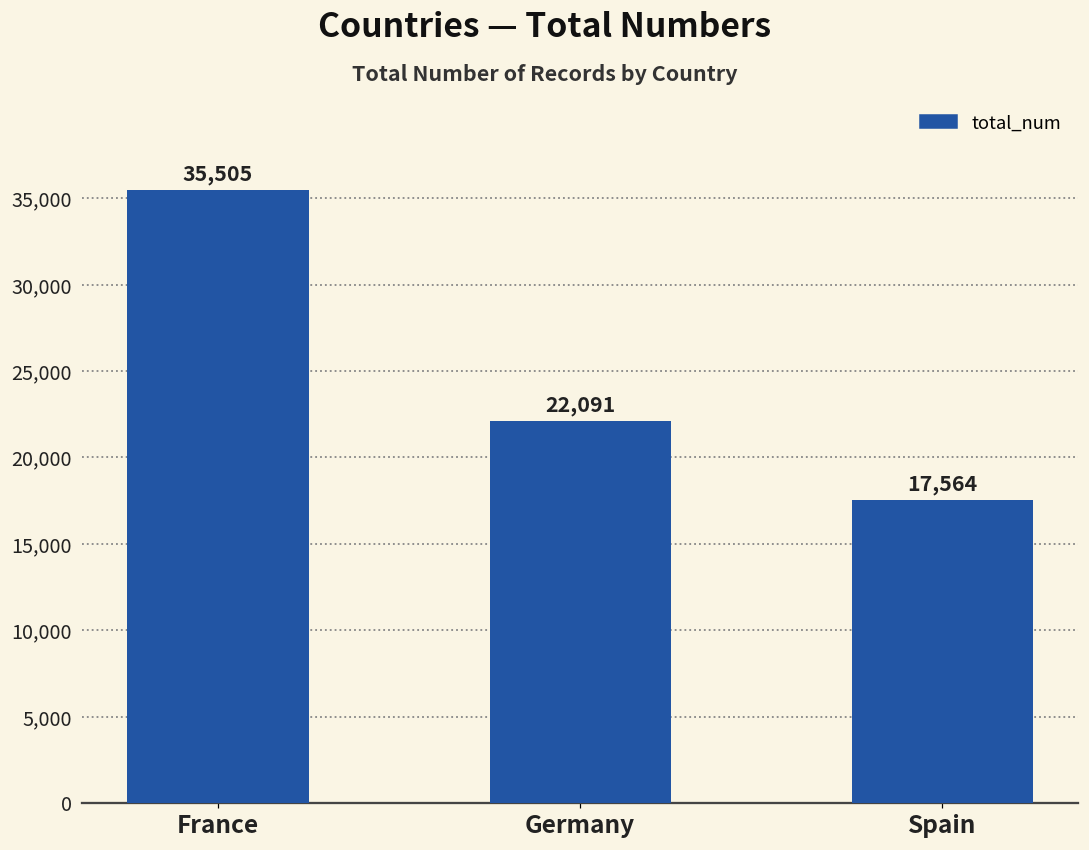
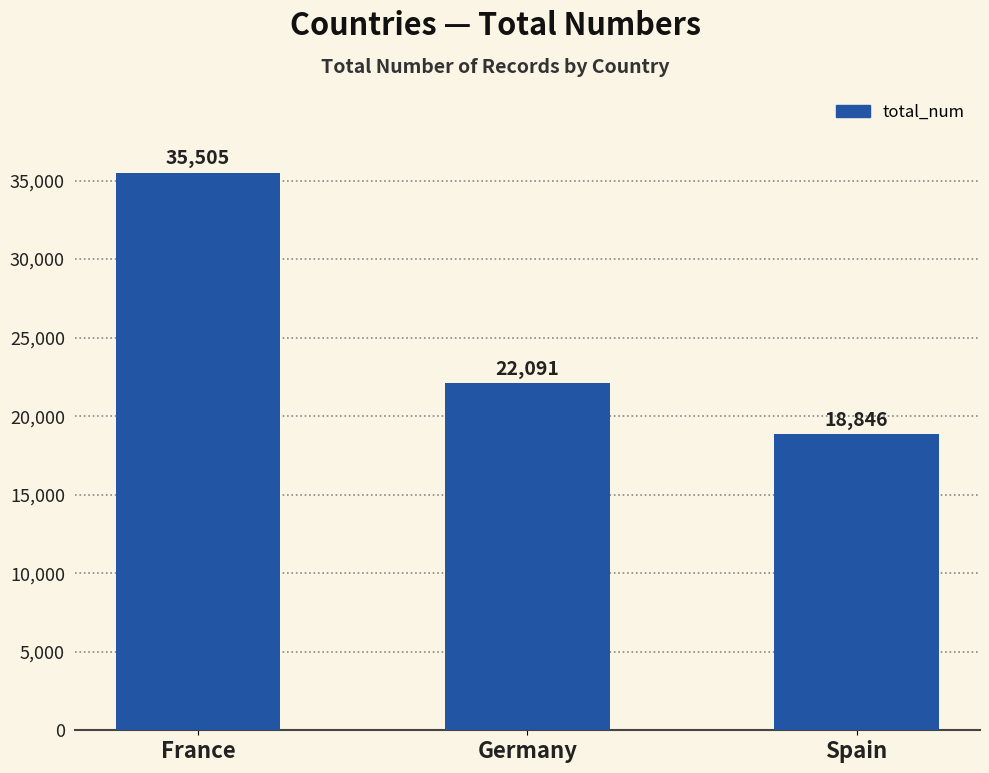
Spain: 17,564 -> 18,846
